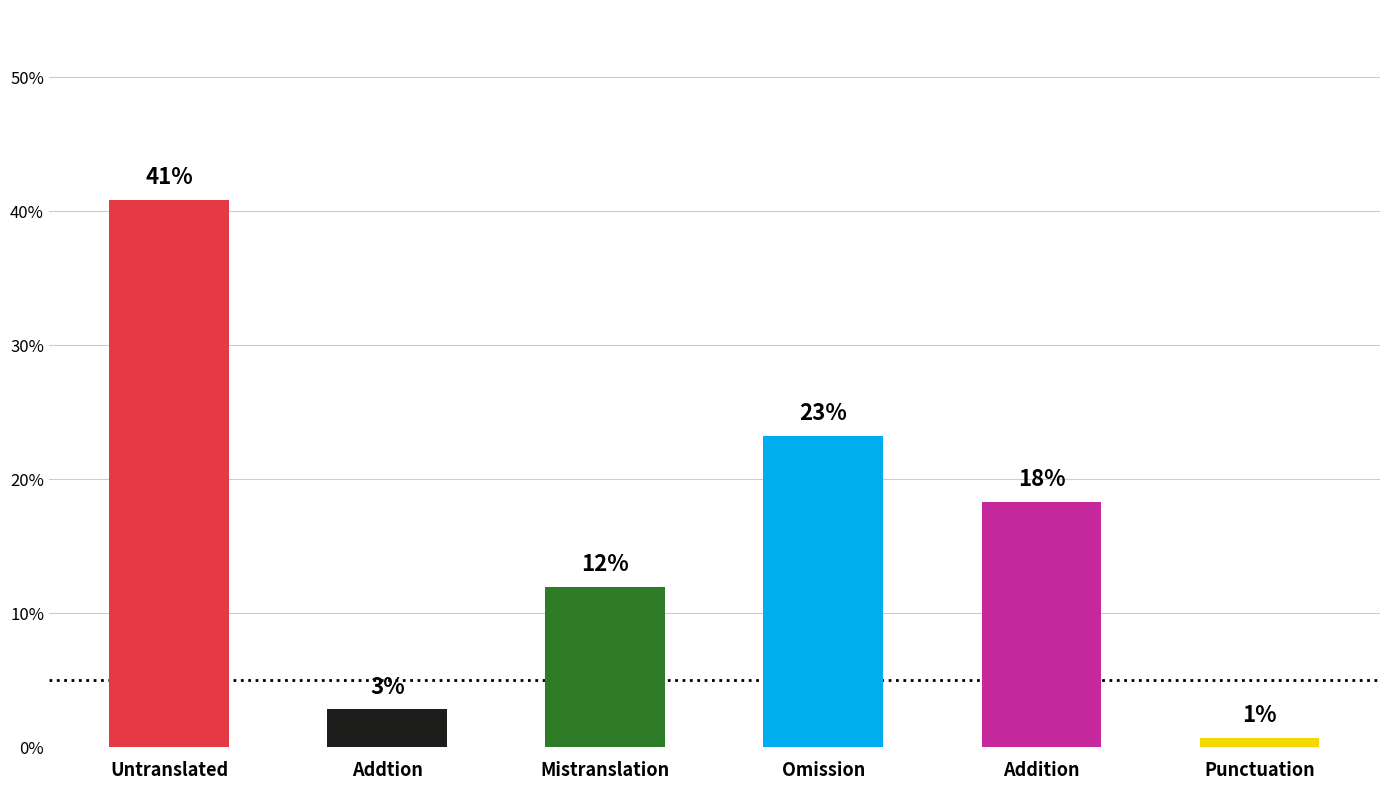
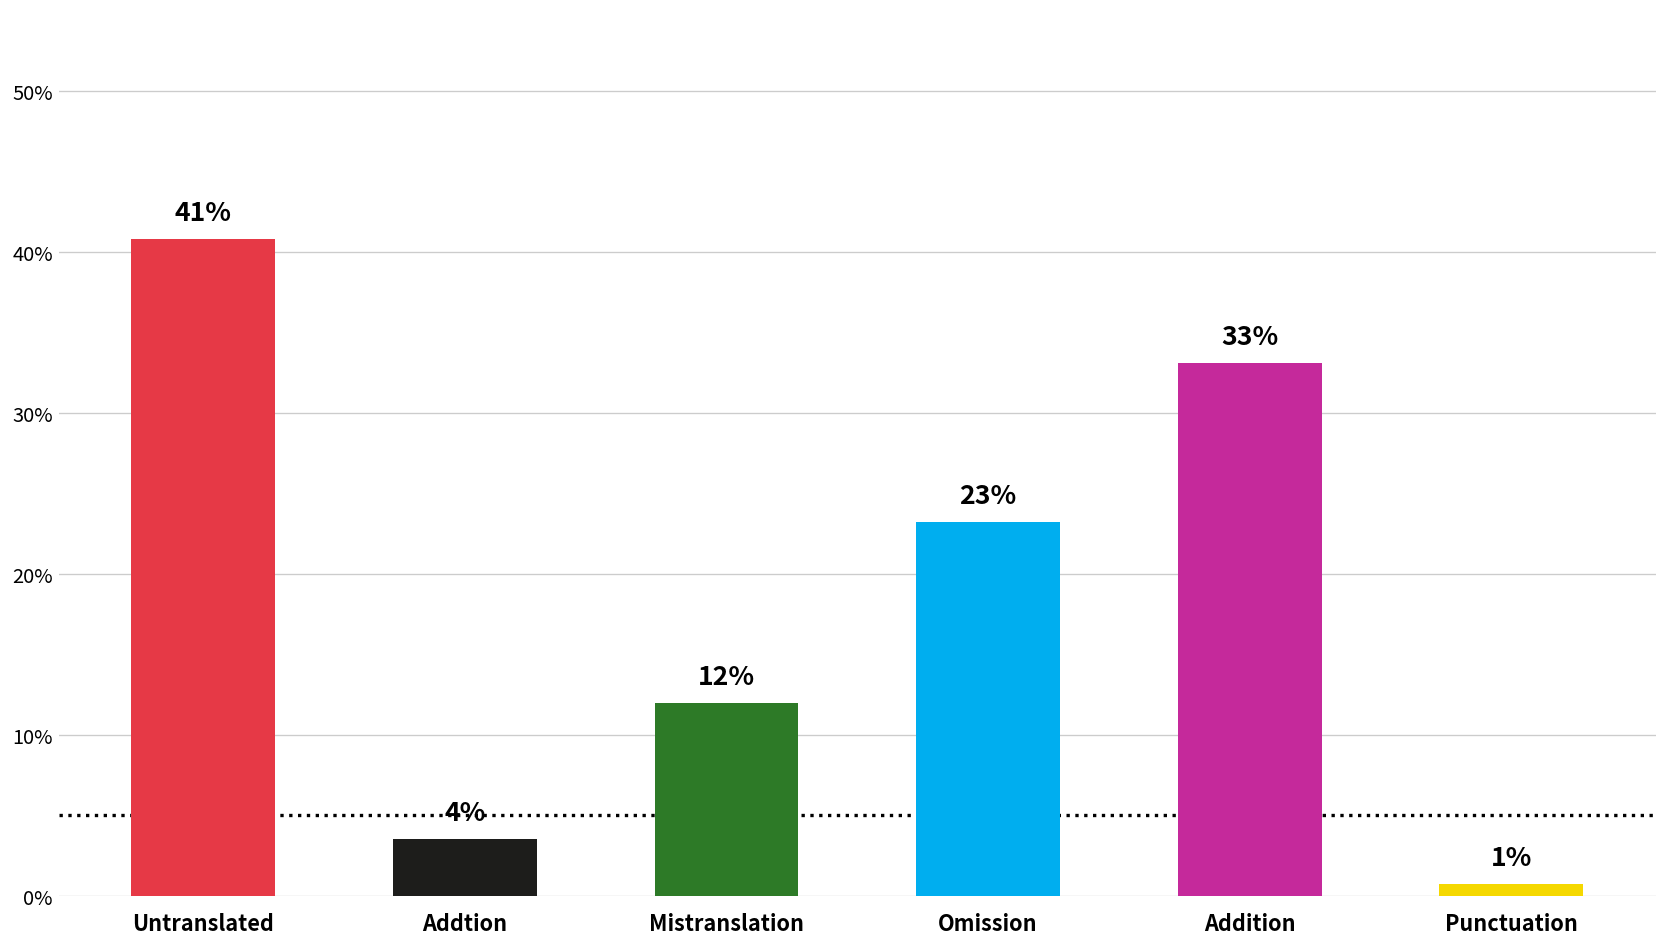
Addtion: 3% -> 4%
Addition: 18% -> 33%
